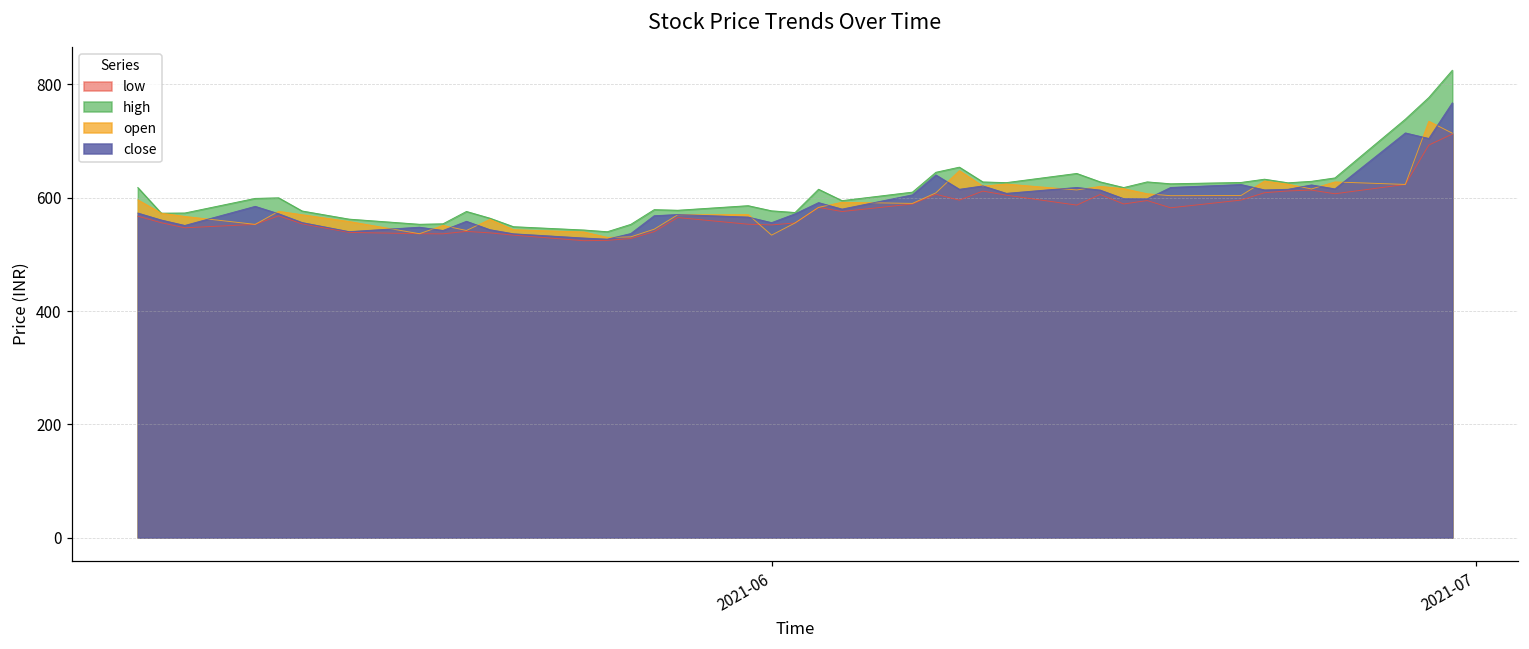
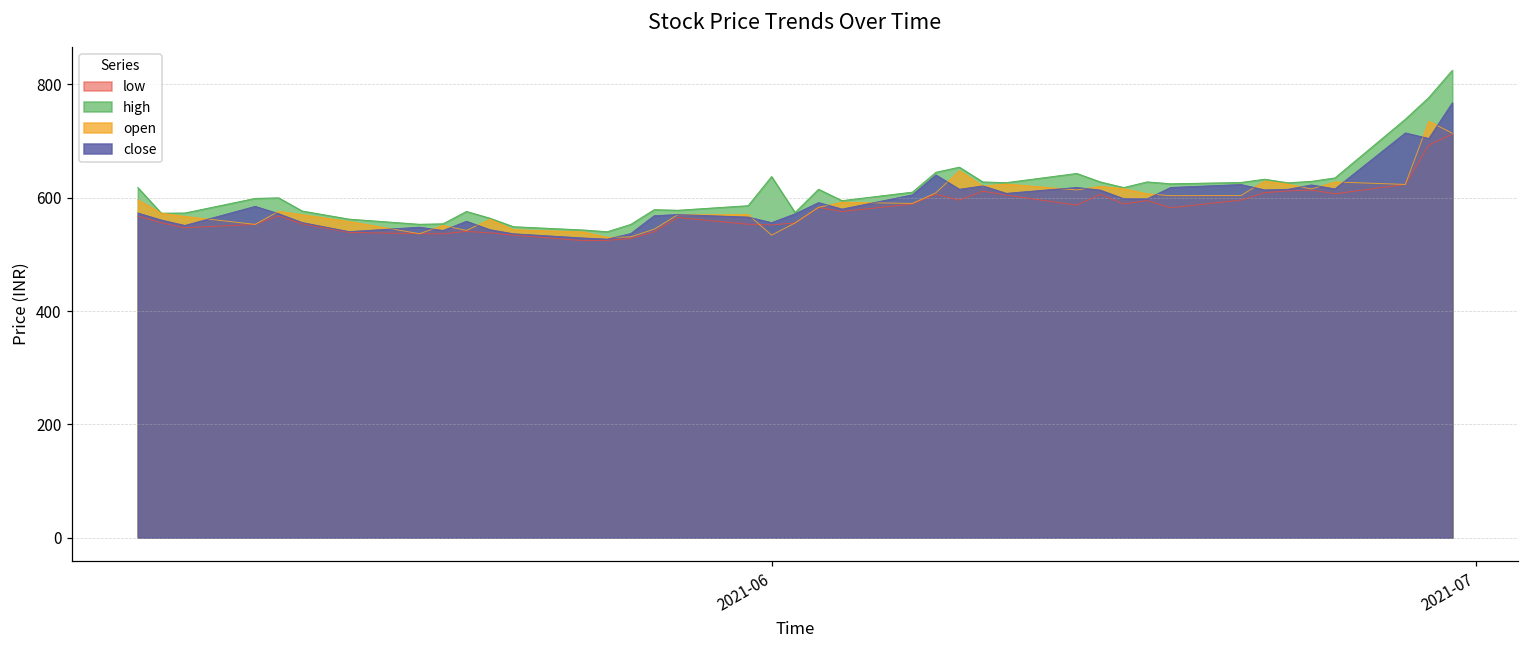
high, 2021-06: 580 -> 640
